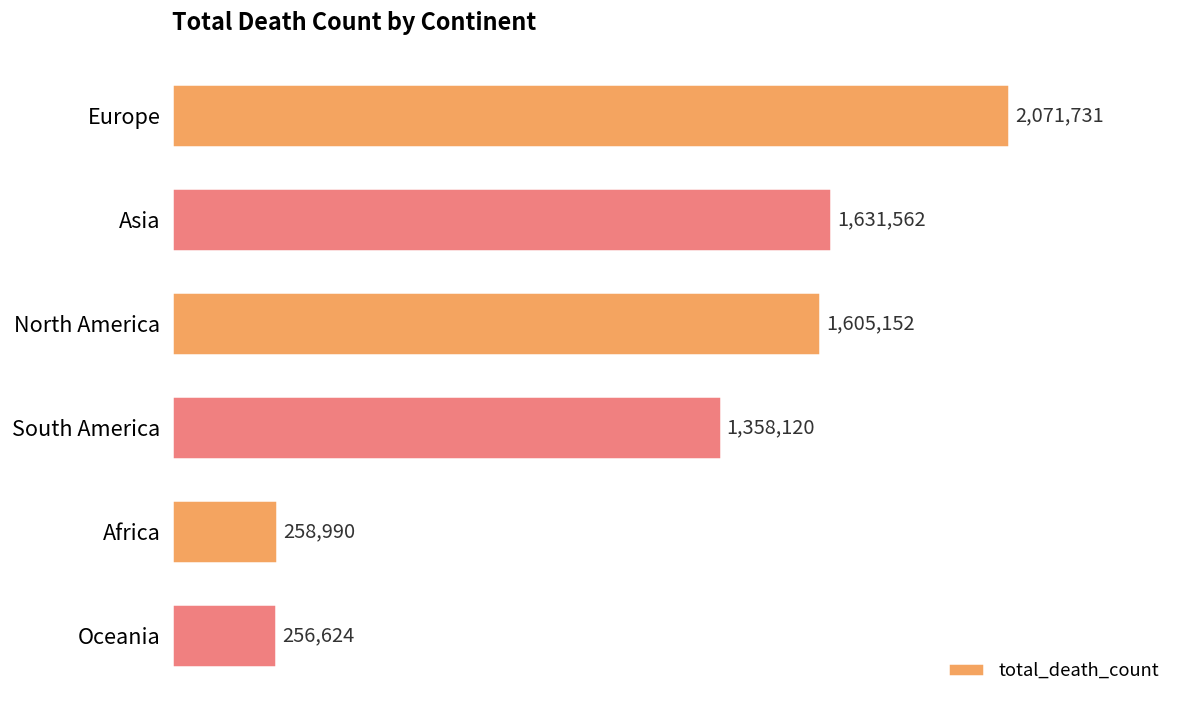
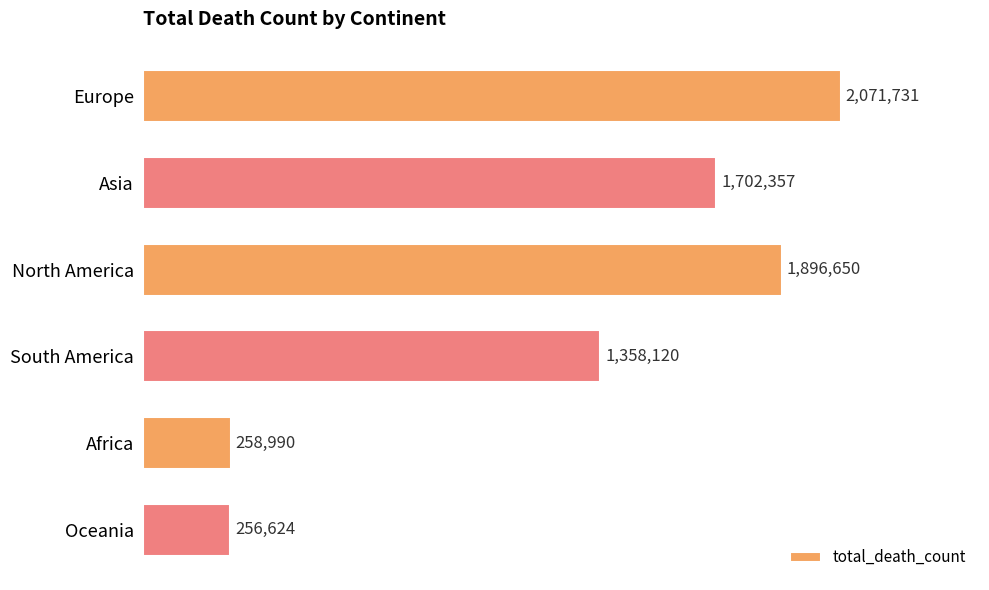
Asia: 1,631,562 -> 1,702,357
North America: 1,605,152 -> 1,896,650
